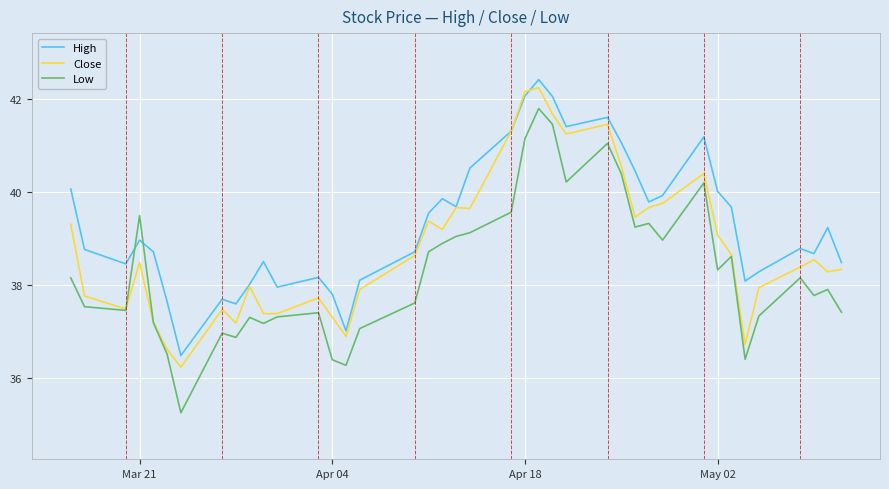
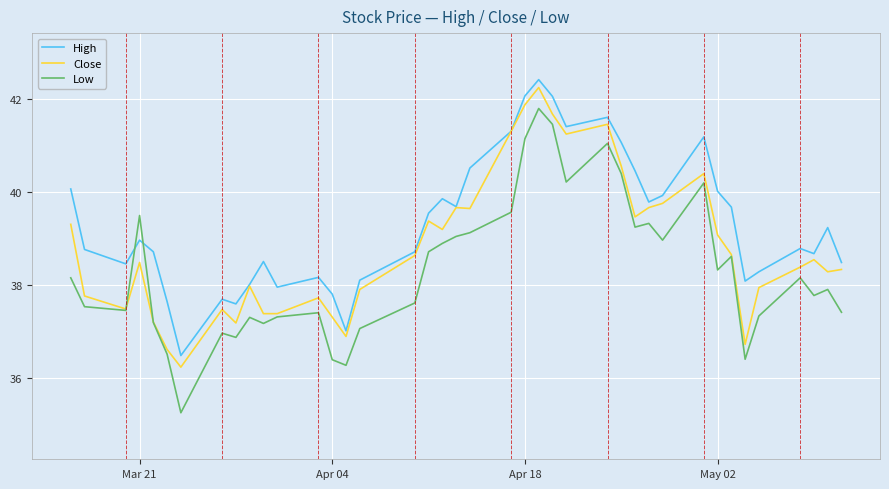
Close, Apr 18: 42.1 -> 41.9
